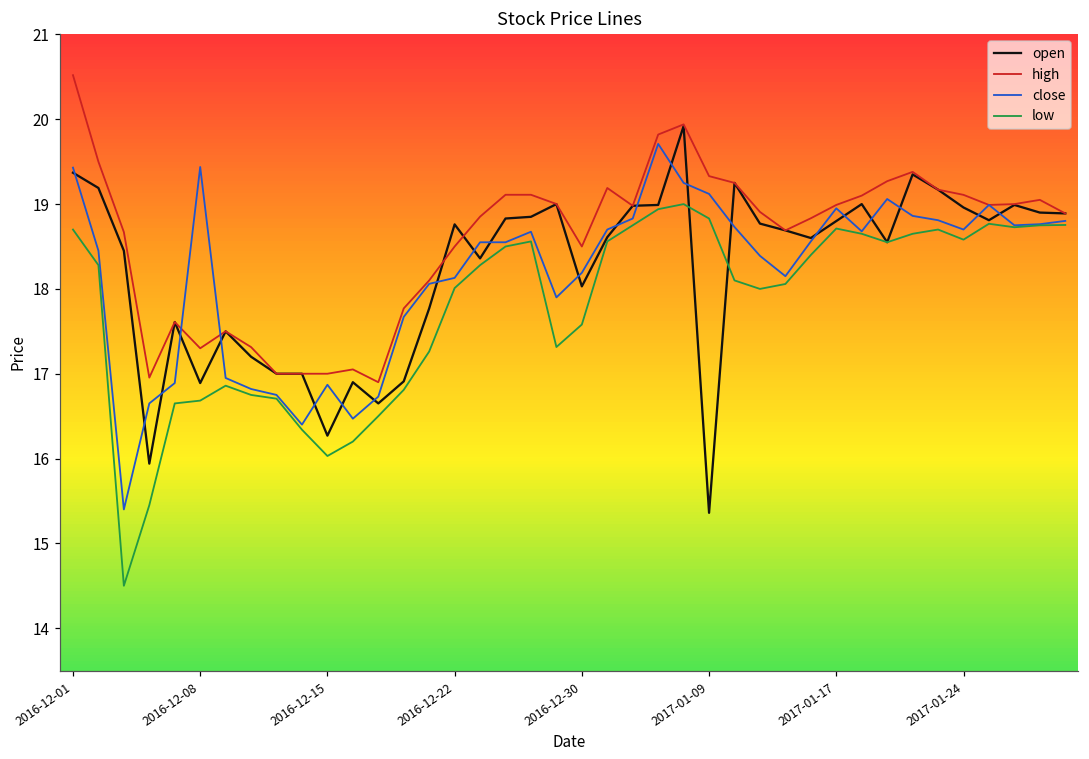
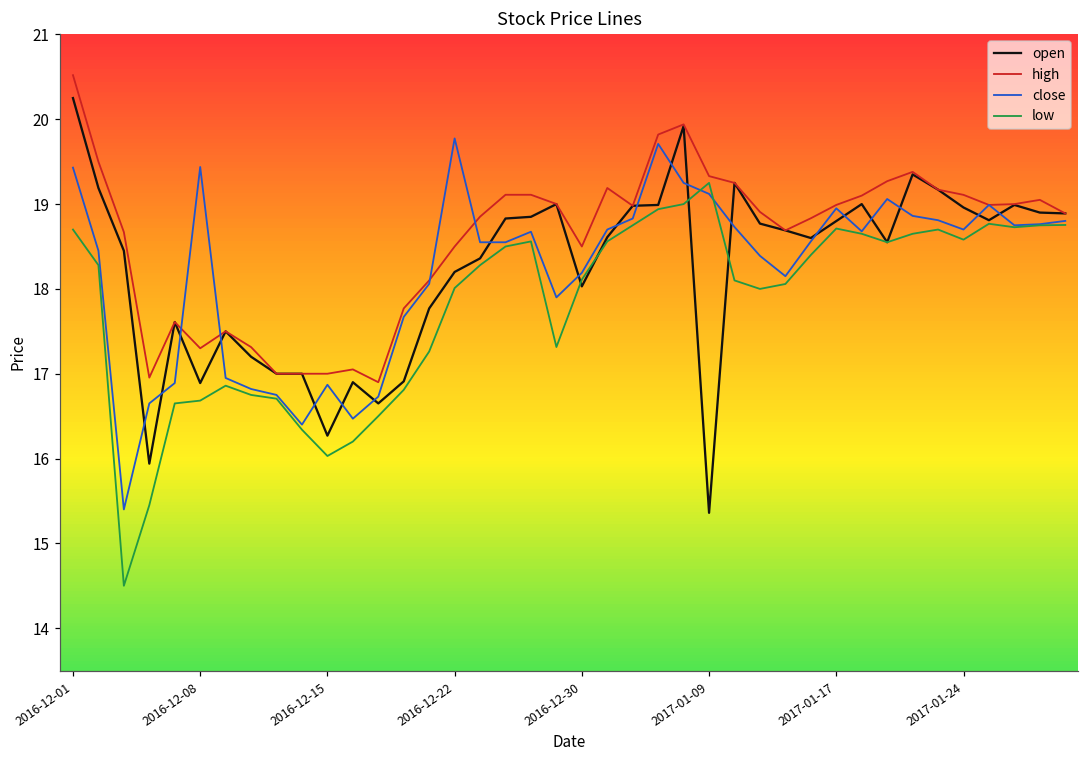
open, 2016-12-01: 19.4 -> 20.3
open, 2016-12-22: 18.8 -> 18.2
close, 2016-12-22: 18.1 -> 19.8
low, 2016-12-30: 17.6 -> 18.1
low, 2017-01-09: 18.8 -> 19.3
